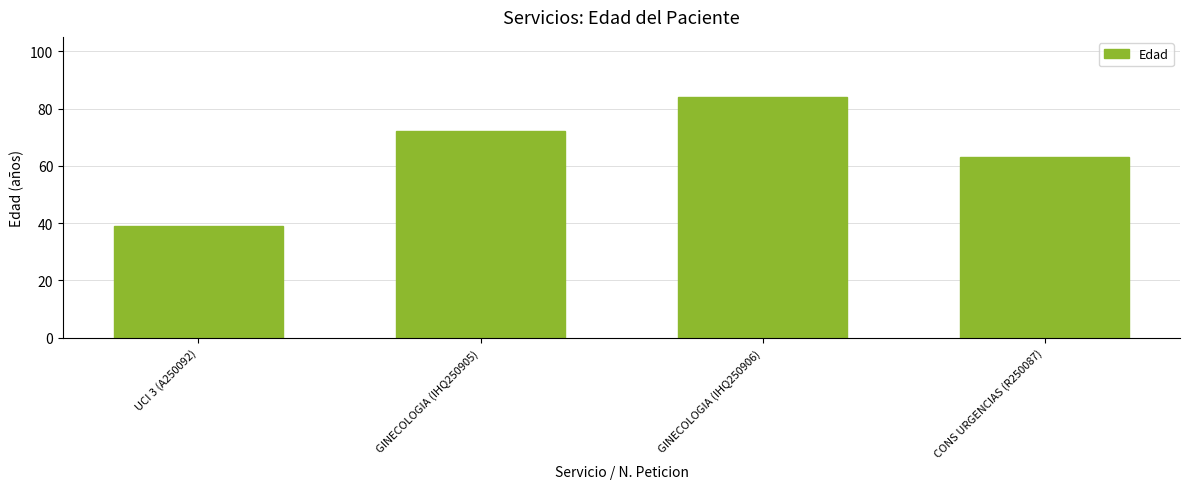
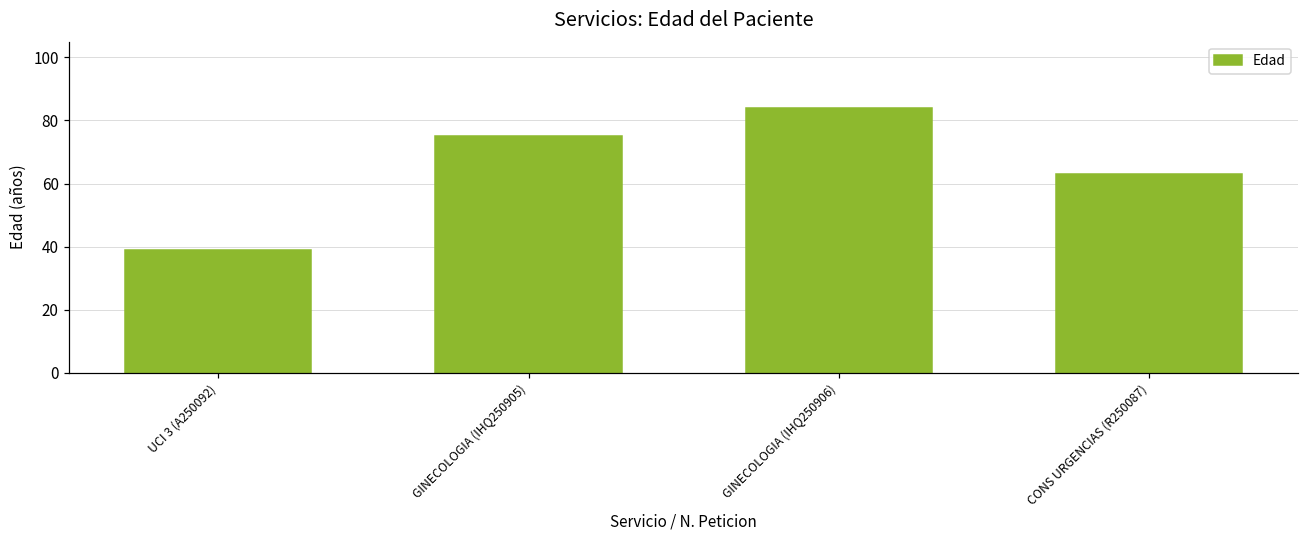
GINECOLOGIA (IHQ250905): 72 -> 75
